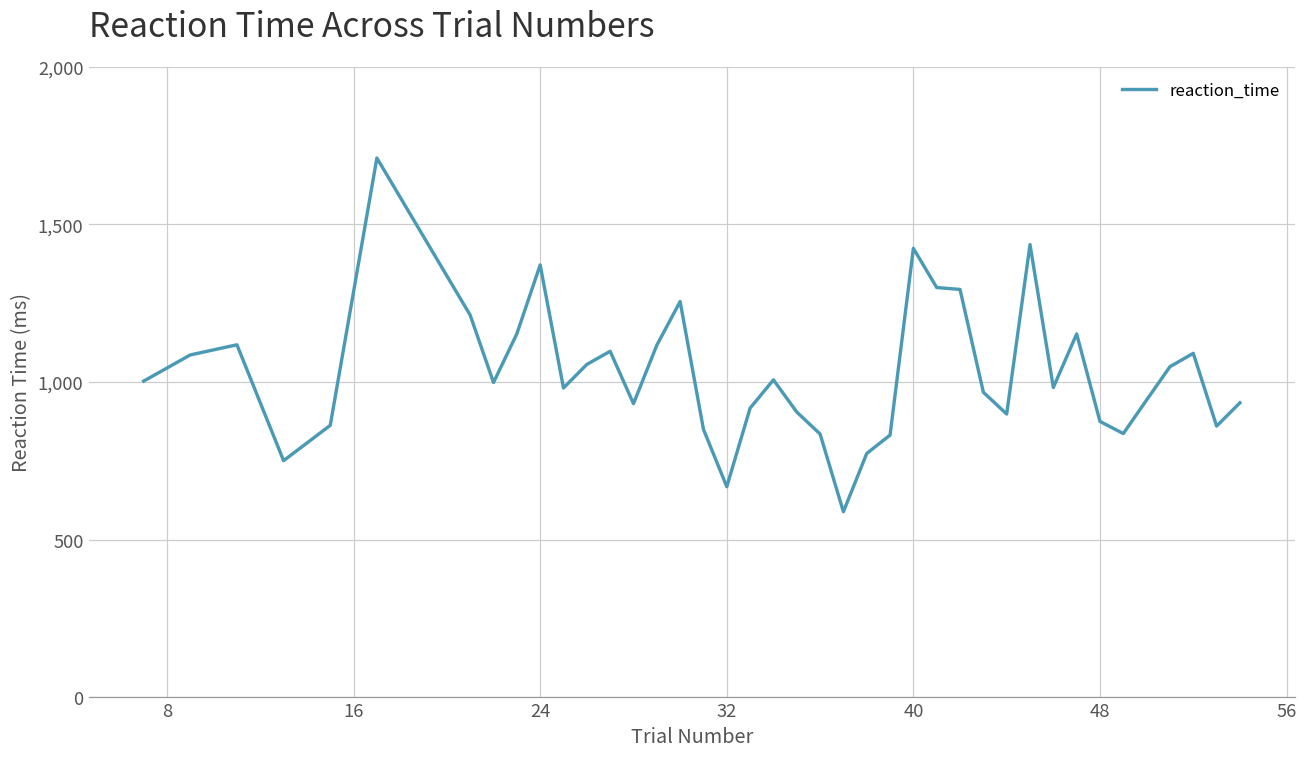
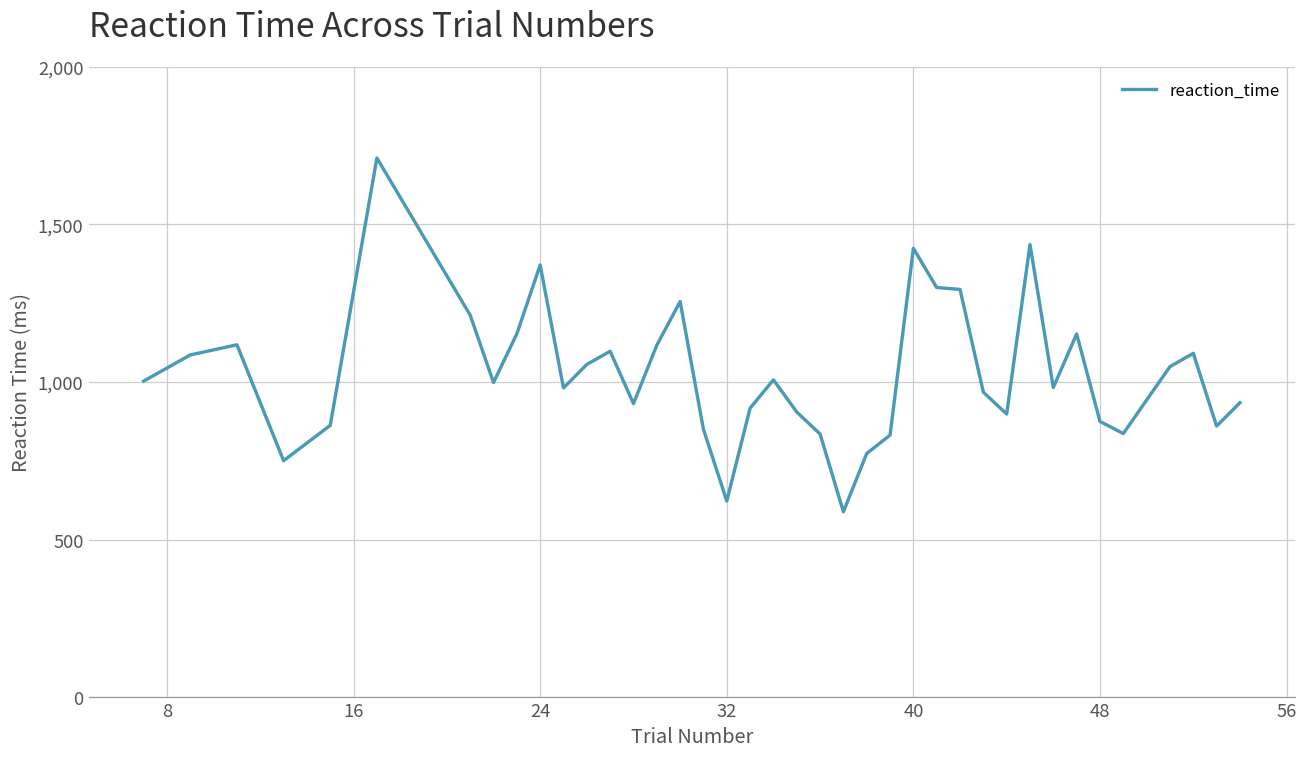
32: 670 -> 620
